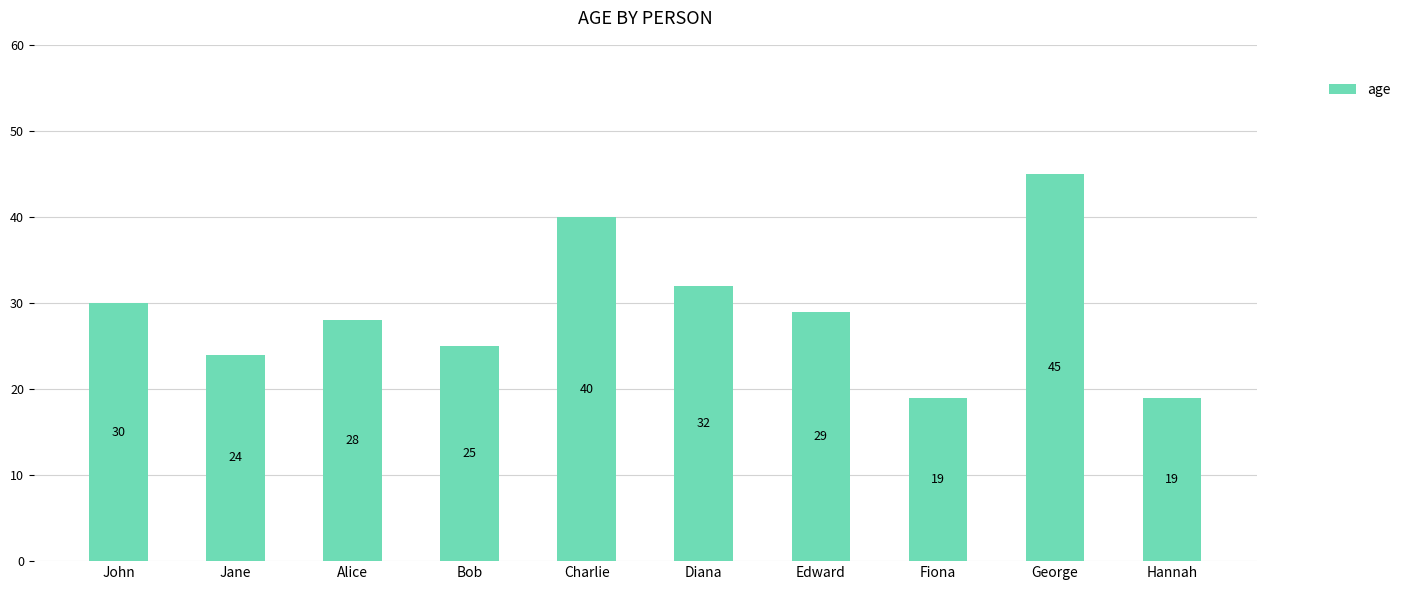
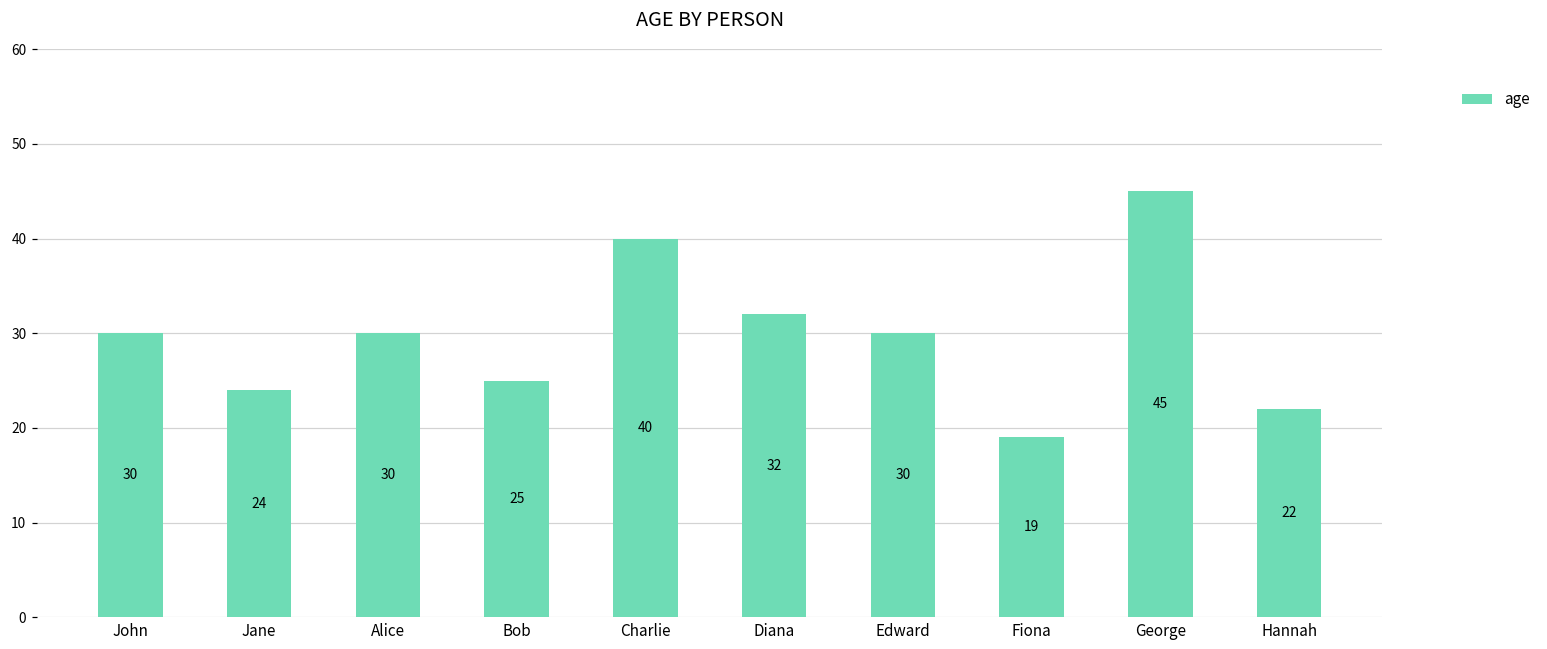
Alice: 28 -> 30
Edward: 29 -> 30
Hannah: 19 -> 22
